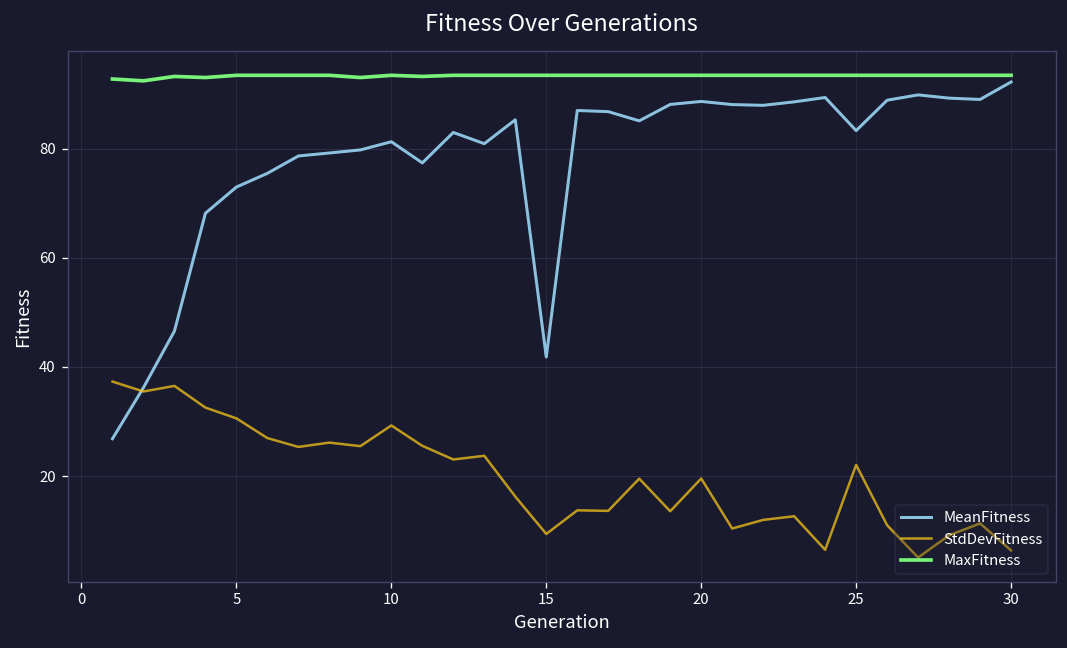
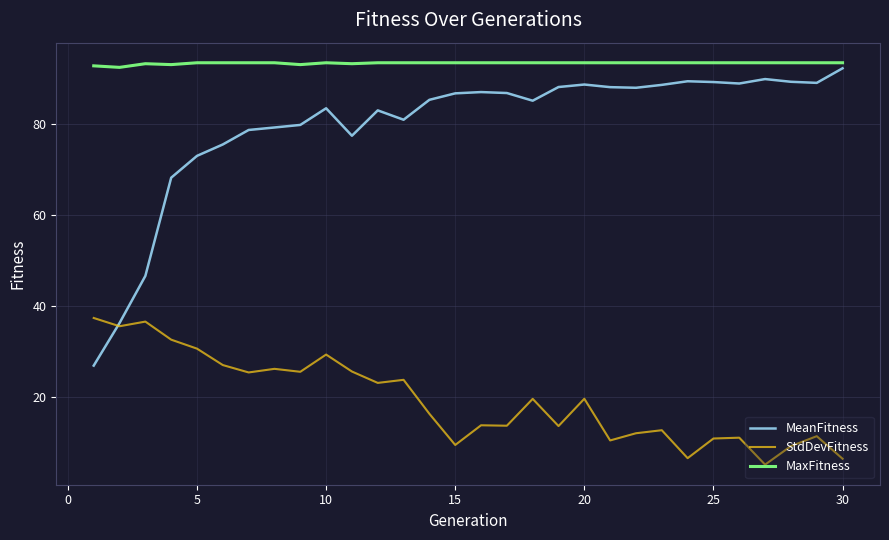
MeanFitness, 10: 81 -> 83
MeanFitness, 15: 42 -> 87
MeanFitness, 25: 83 -> 89
StdDevFitness, 25: 22 -> 11
